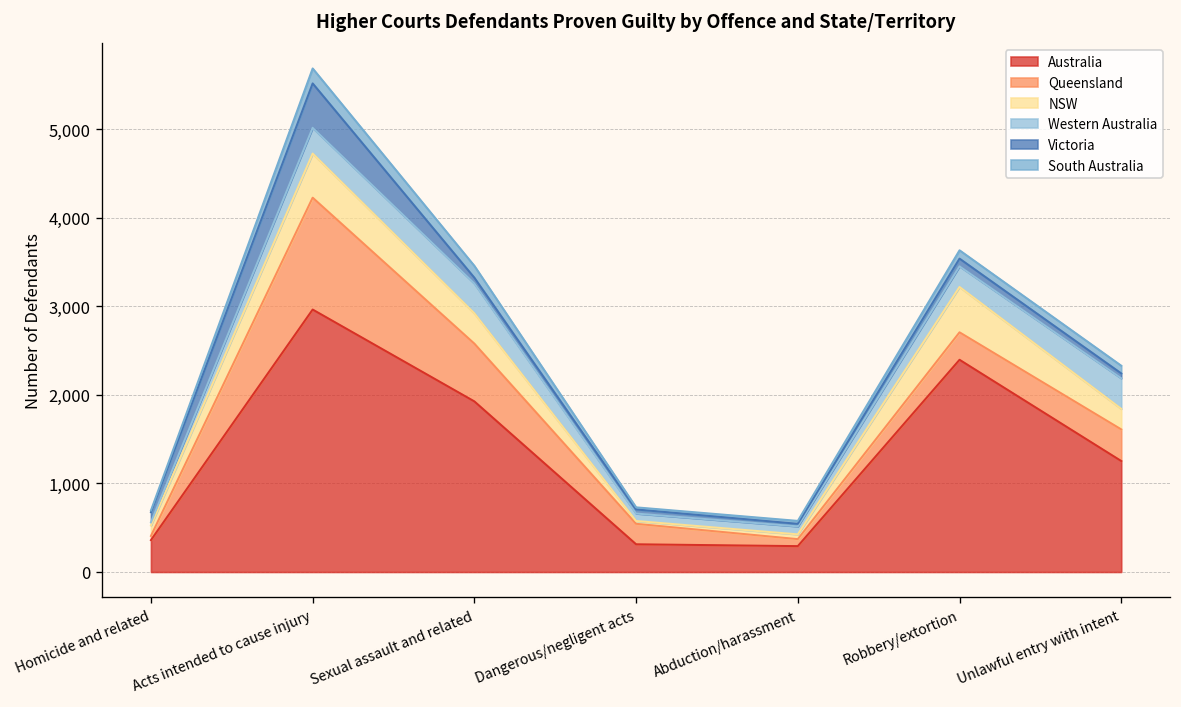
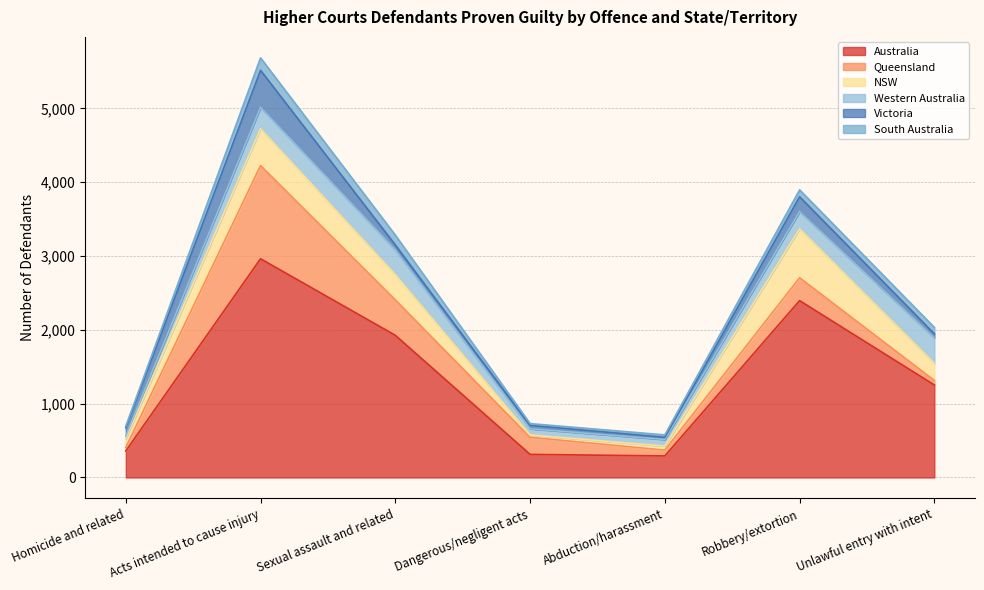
Queensland, Sexual assault and related: 700 -> 500
NSW, Robbery/extortion: 500 -> 700
Victoria, Robbery/extortion: 100 -> 200
Queensland, Unlawful entry with intent: 400 -> 100
